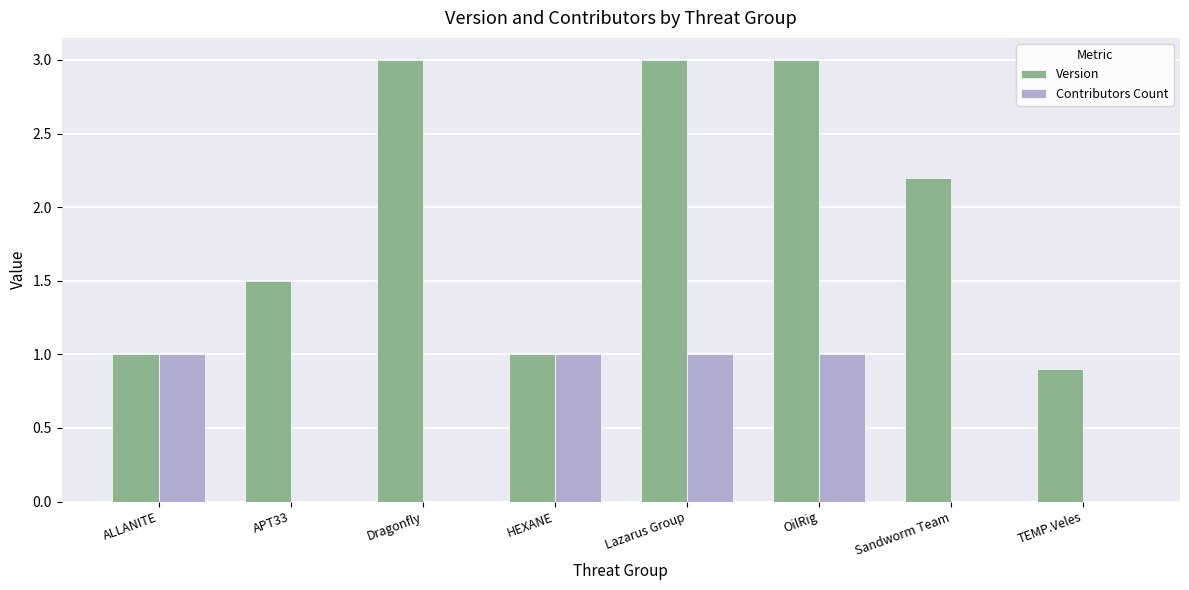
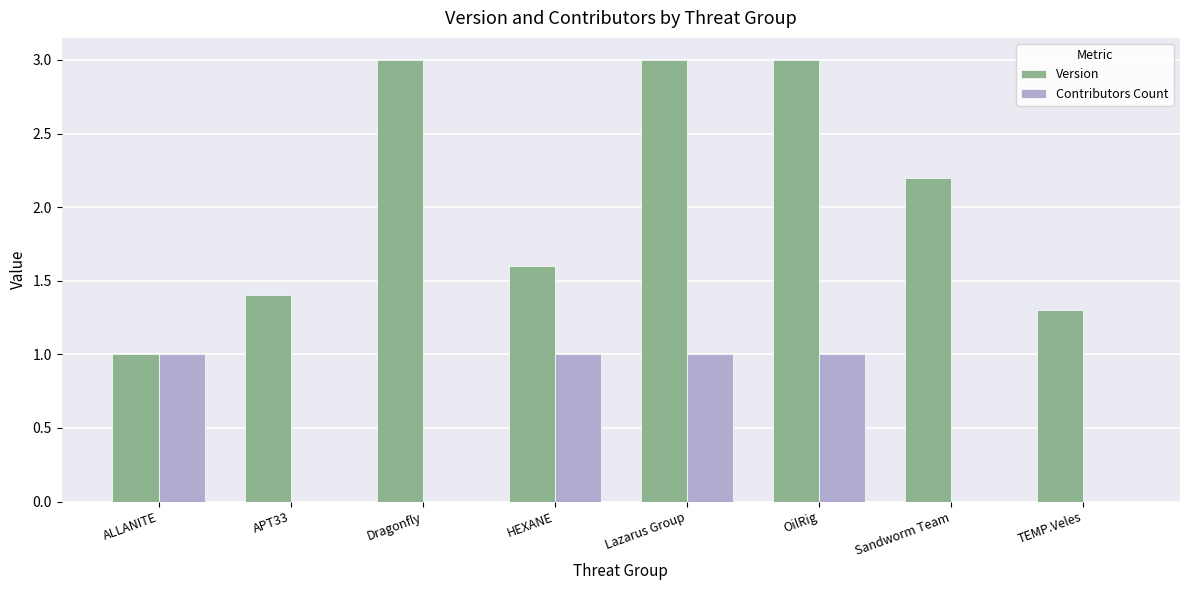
Version, APT33: 1.5 -> 1.4
Version, HEXANE: 1.0 -> 1.6
Version, TEMP.Veles: 0.9 -> 1.3
